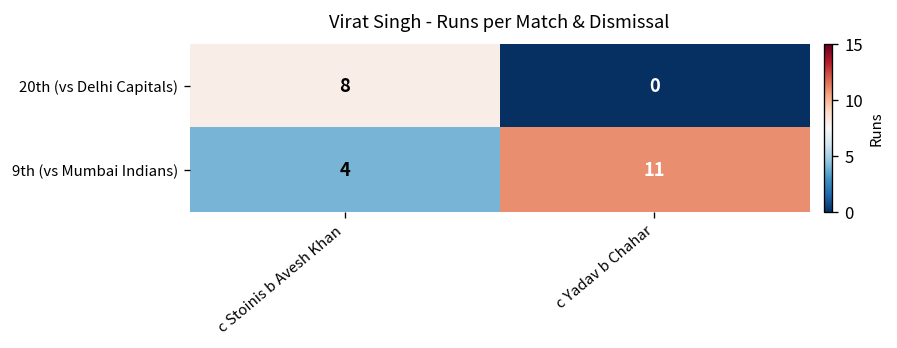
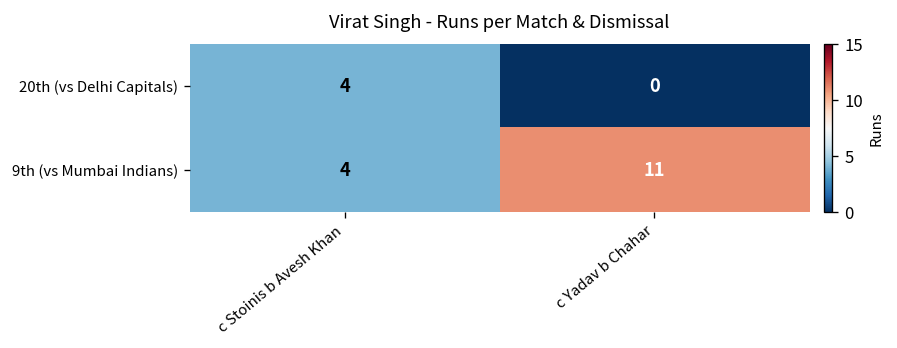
20th (vs Delhi Capitals), c Stoinis b Avesh Khan: 8 -> 4
